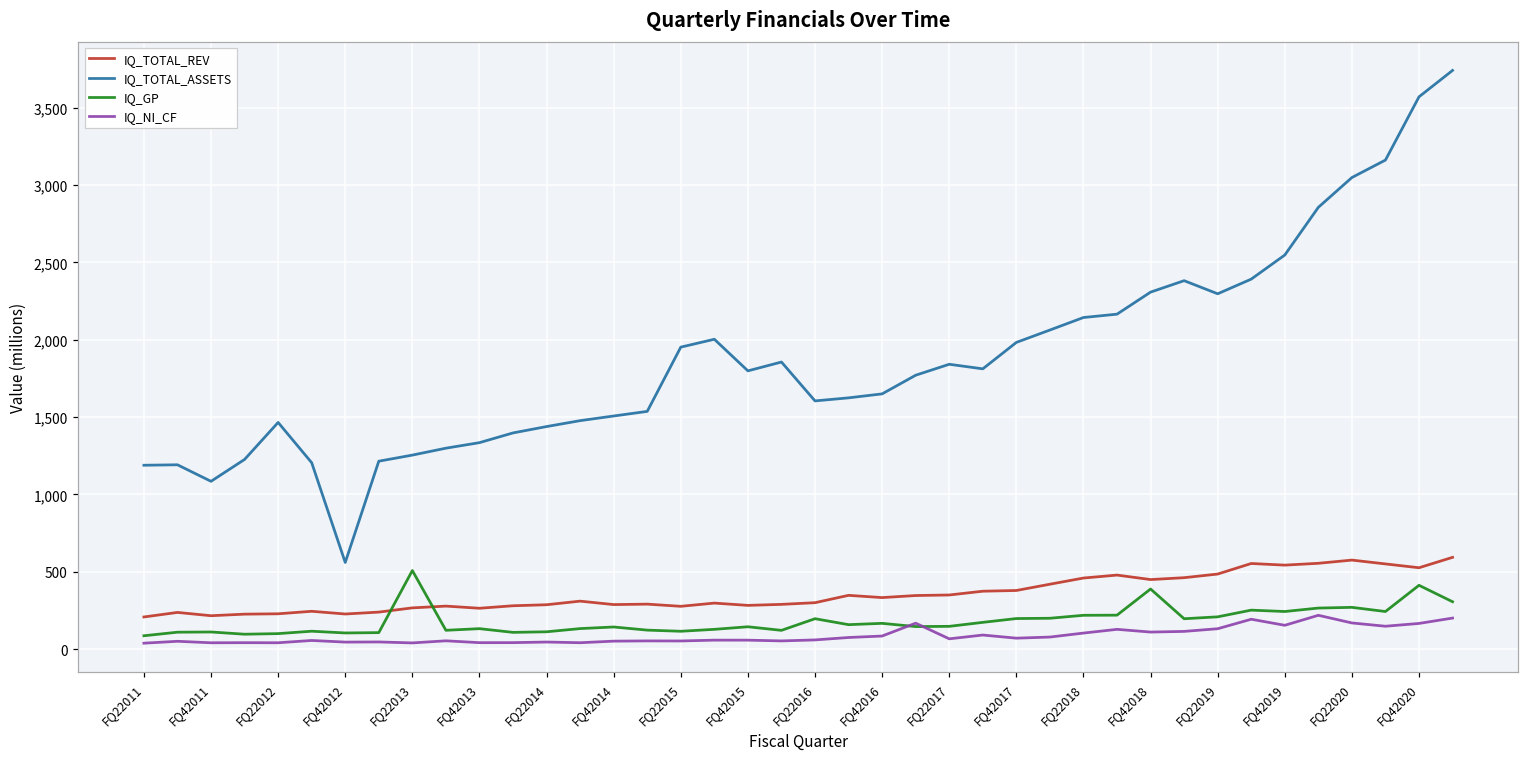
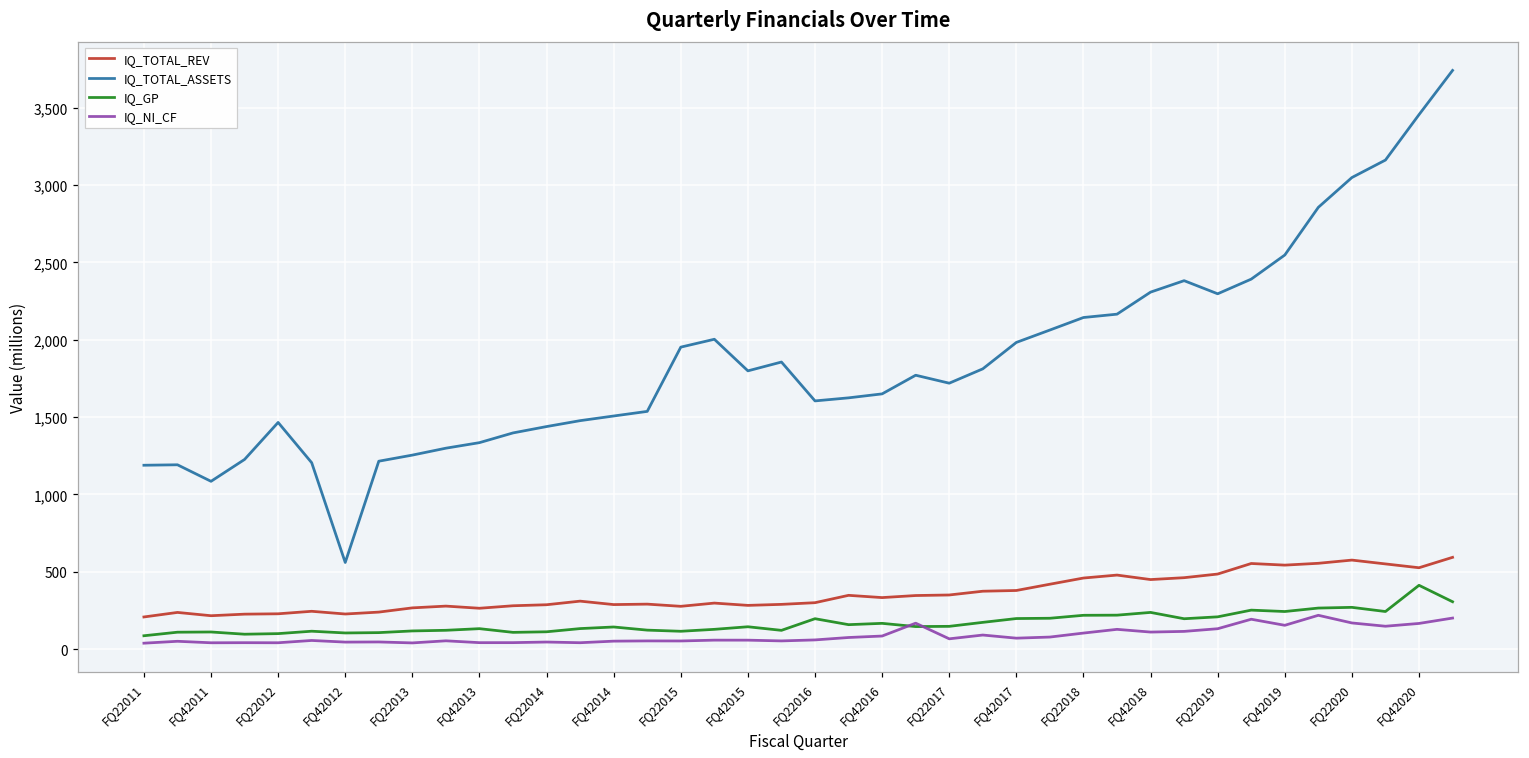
IQ_GP, FQ22013: 510 -> 120
IQ_TOTAL_ASSETS, FQ22017: 1,840 -> 1,720
IQ_GP, FQ42018: 390 -> 240
IQ_TOTAL_ASSETS, FQ42020: 3,570 -> 3,460
